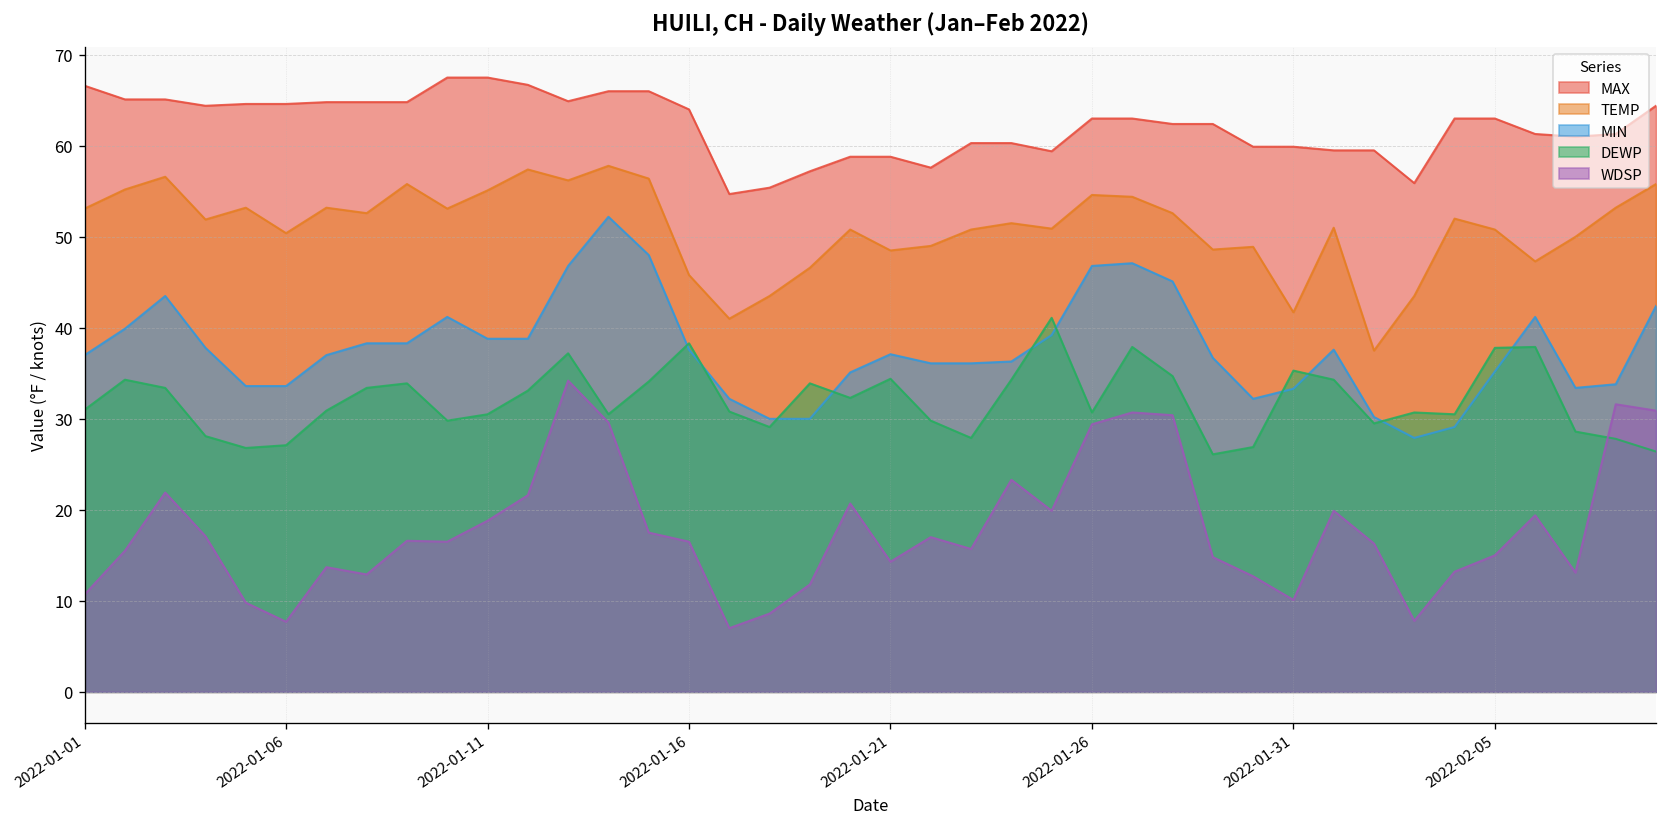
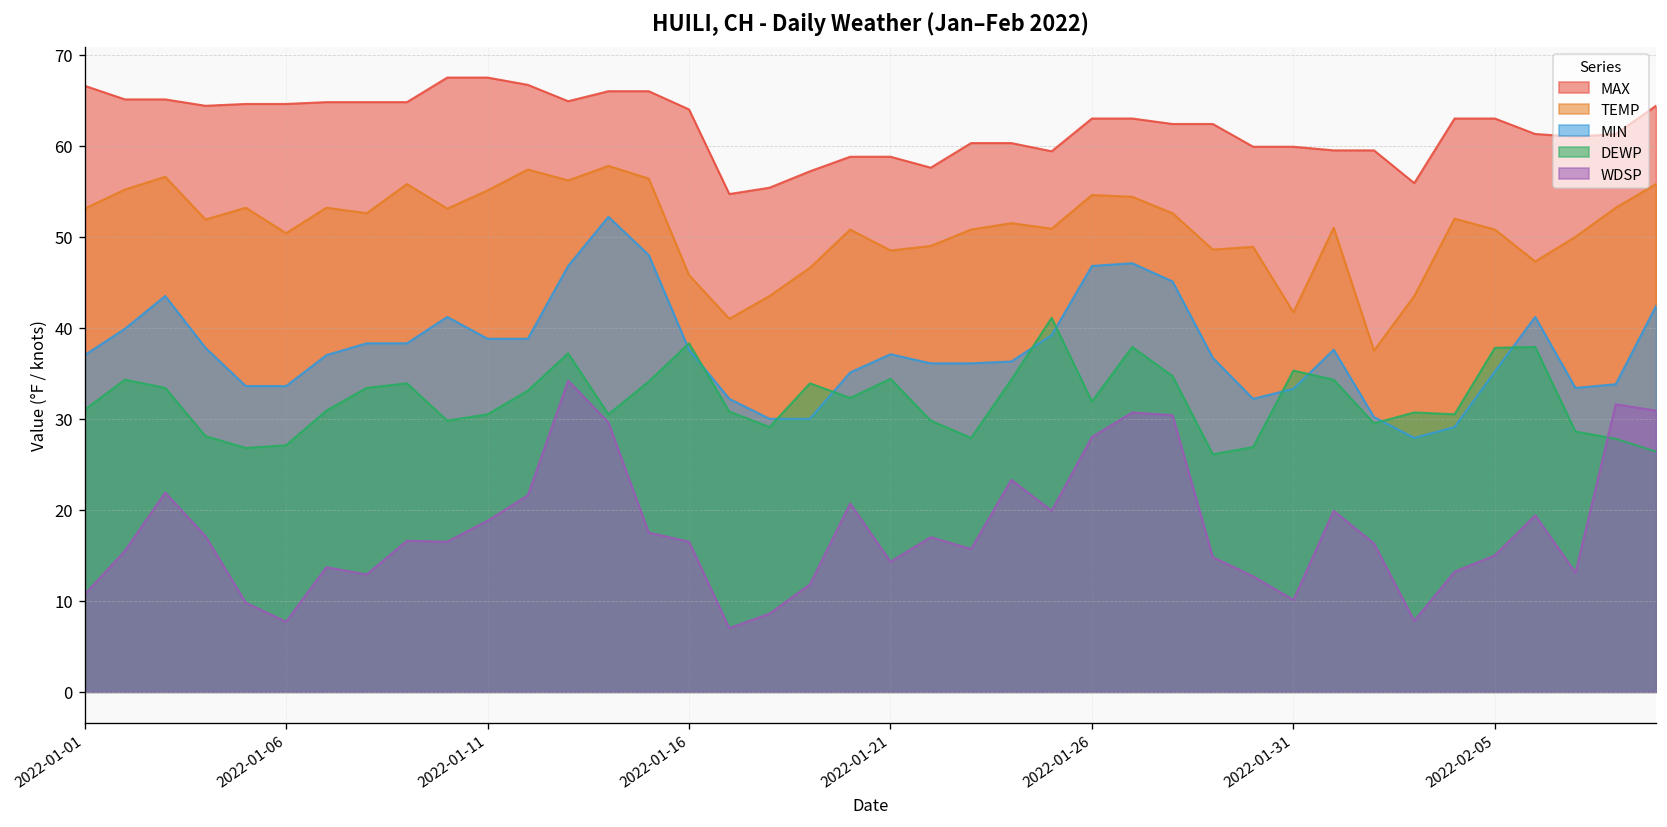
DEWP, 2022-01-26: 31 -> 32
WDSP, 2022-01-26: 29 -> 28
